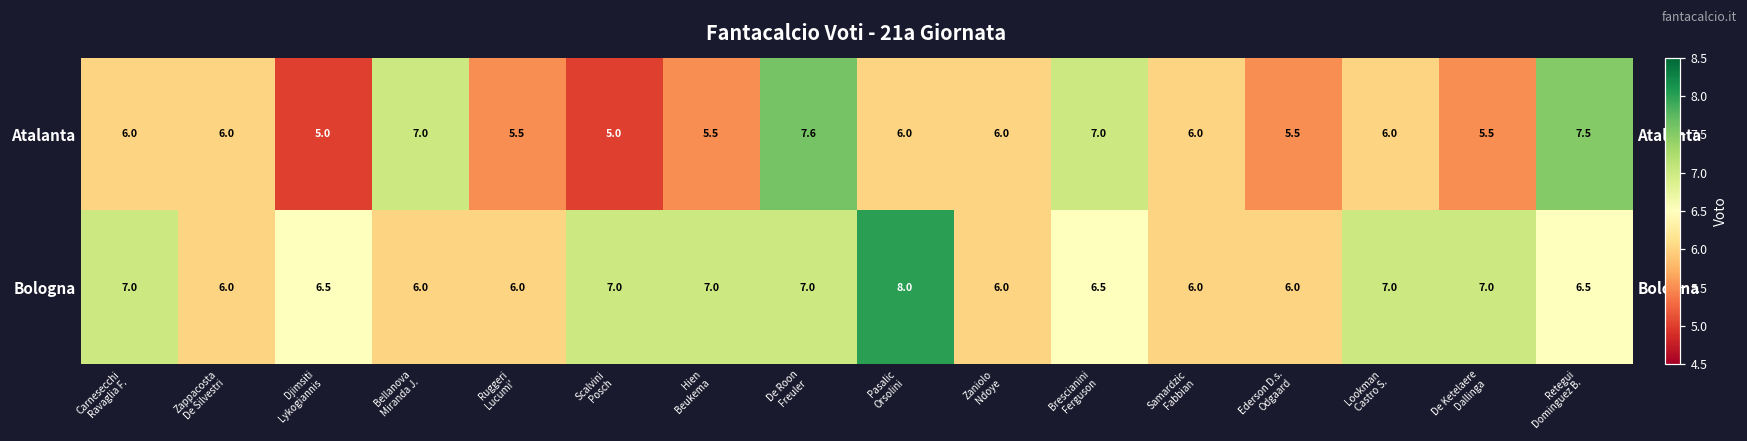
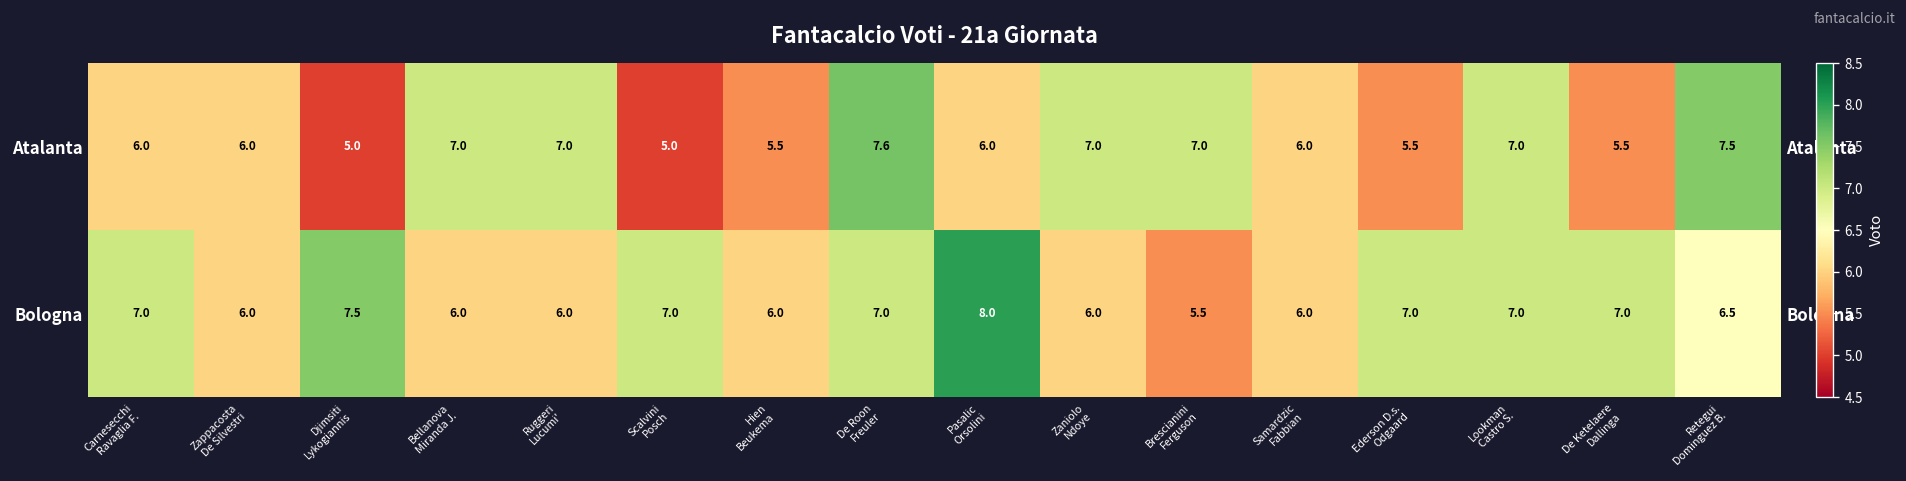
Atalanta, Ruggeri Lucumi': 5.5 -> 7.0
Atalanta, Zaniolo Ndoye: 6.0 -> 7.0
Atalanta, Lookman Castro S.: 6.0 -> 7.0
Bologna, Djimsiti Lykogiannis: 6.5 -> 7.5
Bologna, Hien Beukema: 7.0 -> 6.0
Bologna, Brescianini Ferguson: 6.5 -> 5.5
Bologna, Ederson D.s. Odgaard: 6.0 -> 7.0
